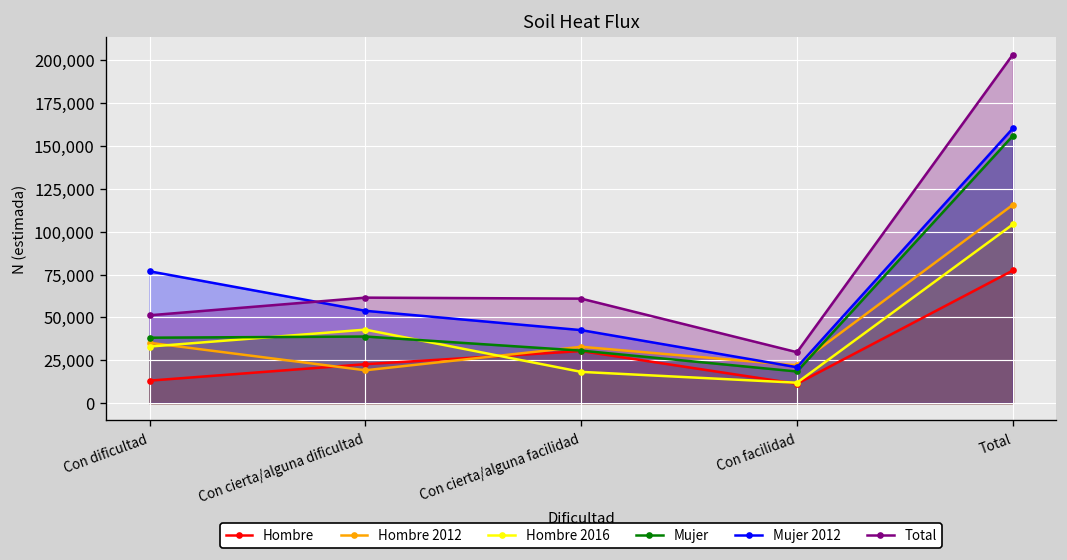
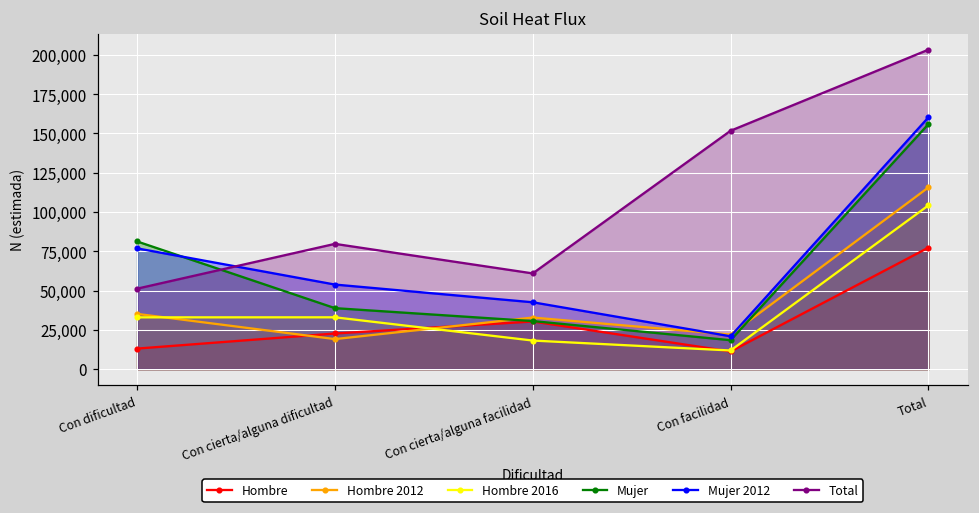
Mujer, Con dificultad: 38,000 -> 81,000
Hombre 2016, Con cierta/alguna dificultad: 43,000 -> 33,000
Total, Con cierta/alguna dificultad: 62,000 -> 80,000
Total, Con facilidad: 30,000 -> 152,000
